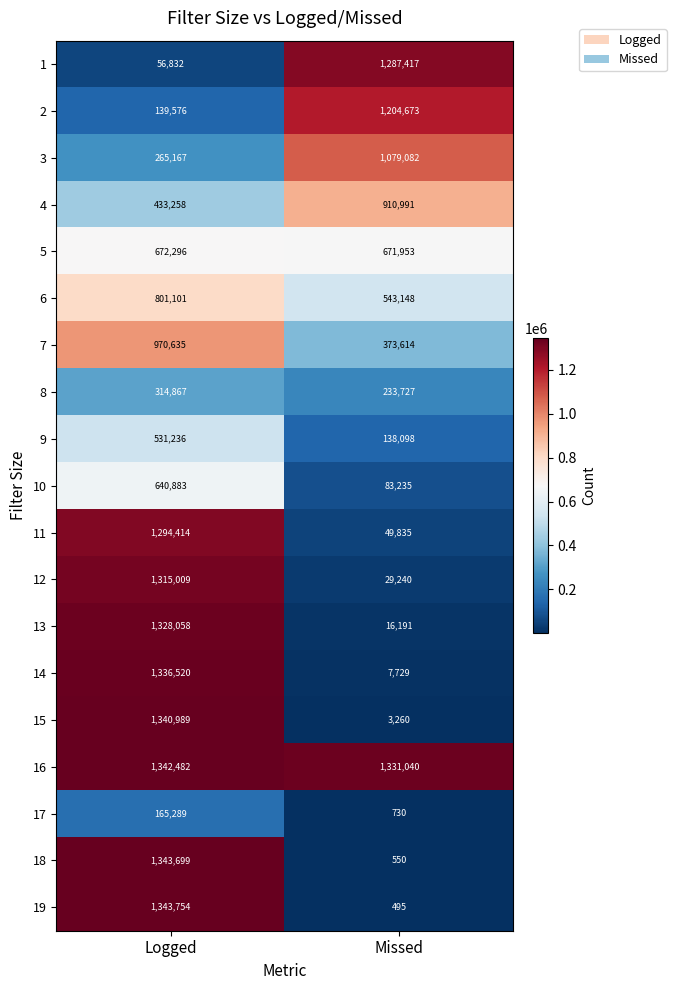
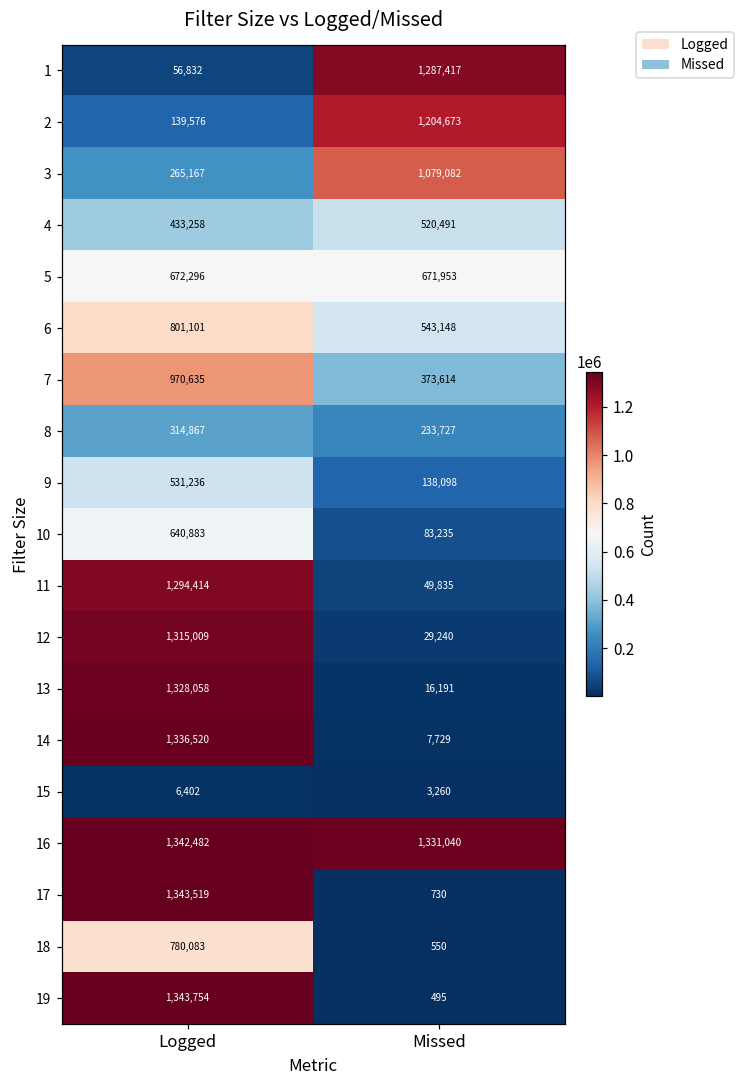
4, Missed: 910,991 -> 520,491
15, Logged: 1,340,989 -> 6,402
17, Logged: 165,289 -> 1,343,519
18, Logged: 1,343,699 -> 780,083
